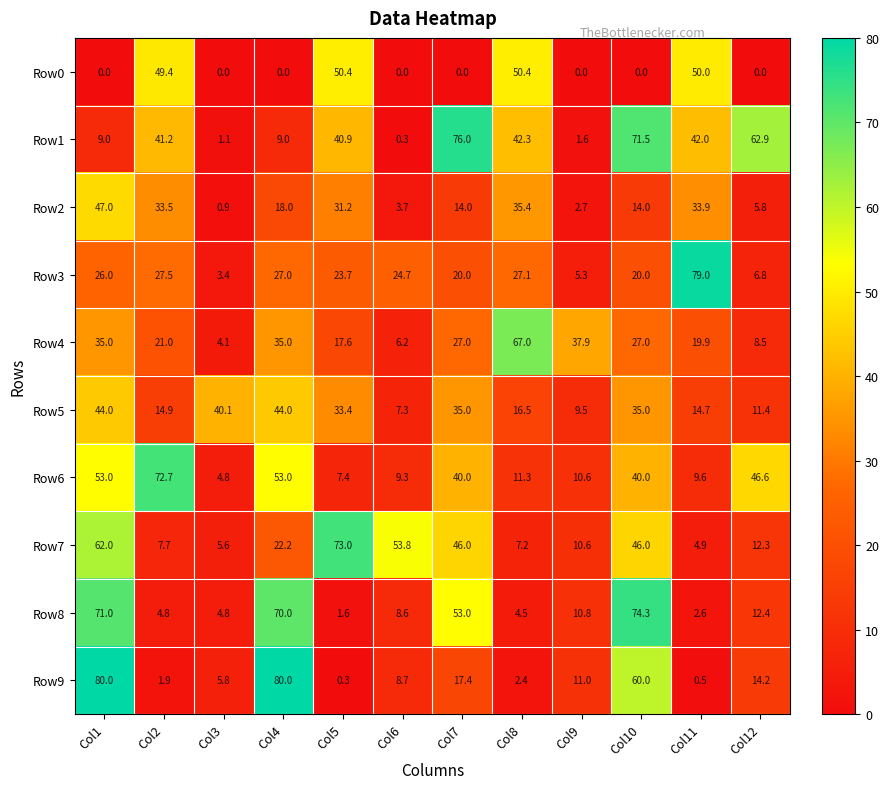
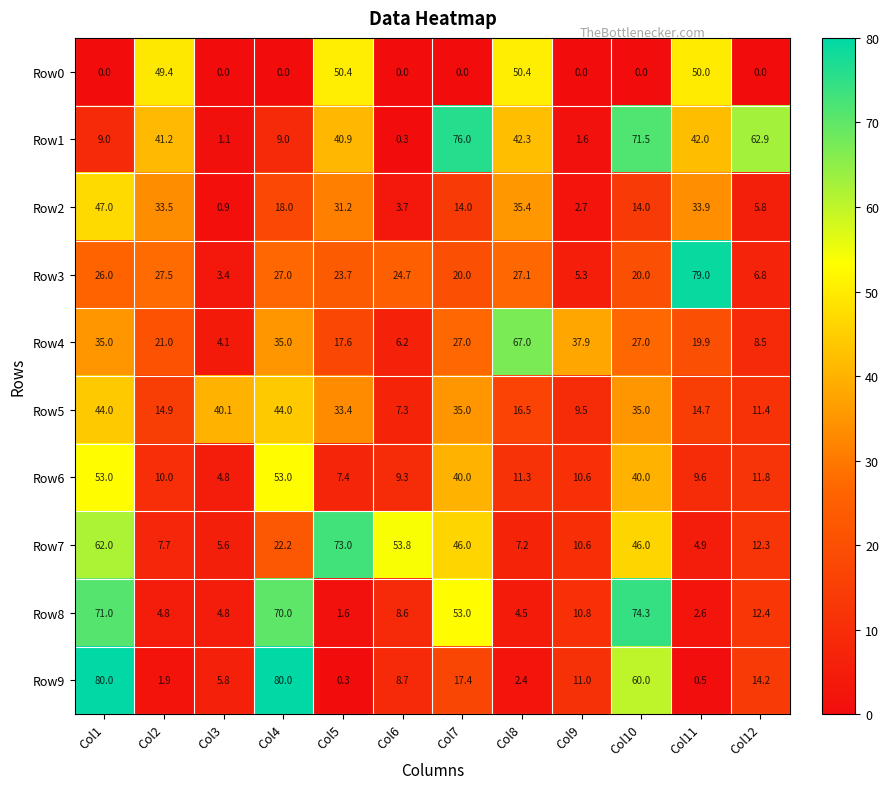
Row6, Col2: 72.7 -> 10.0
Row6, Col12: 46.6 -> 11.8
